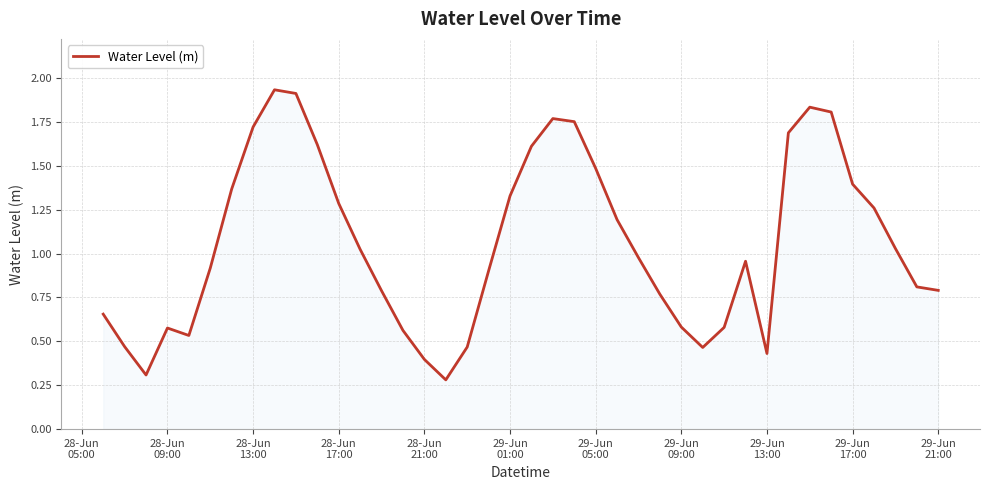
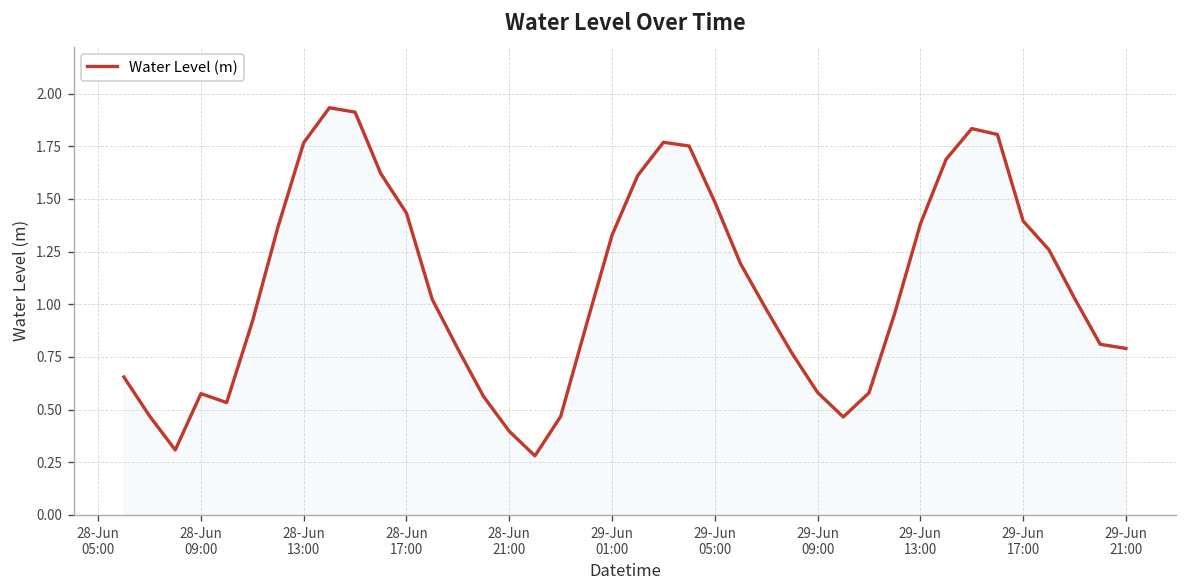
28-Jun 13:00: 1.72 -> 1.77
28-Jun 17:00: 1.29 -> 1.43
29-Jun 13:00: 0.43 -> 1.38
